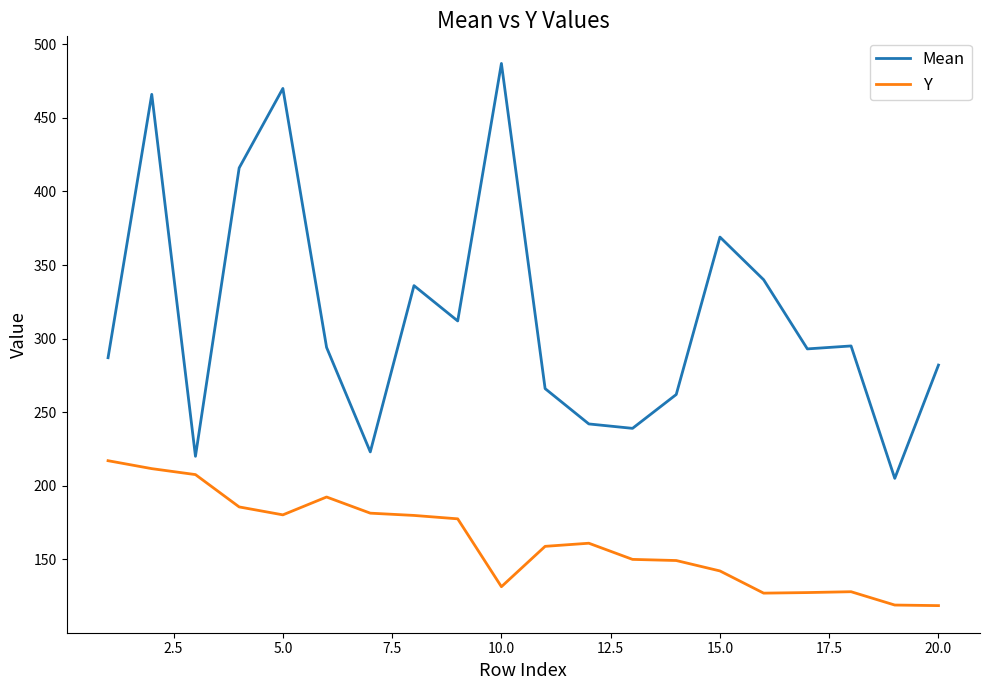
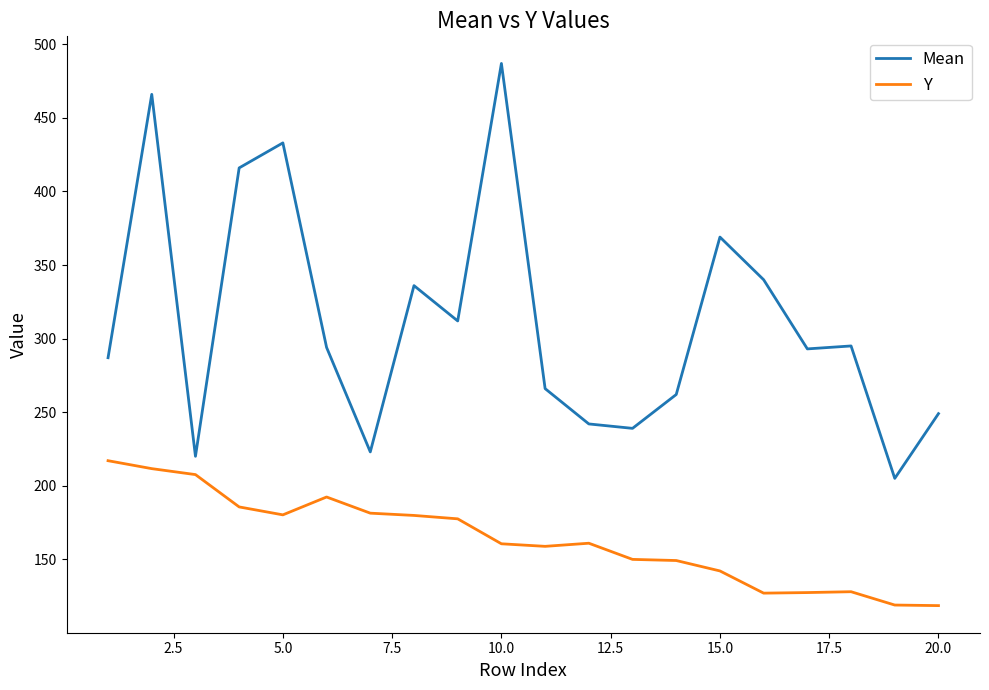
Mean, 5.0: 470 -> 433
Y, 10.0: 131 -> 161
Mean, 20.0: 282 -> 249
